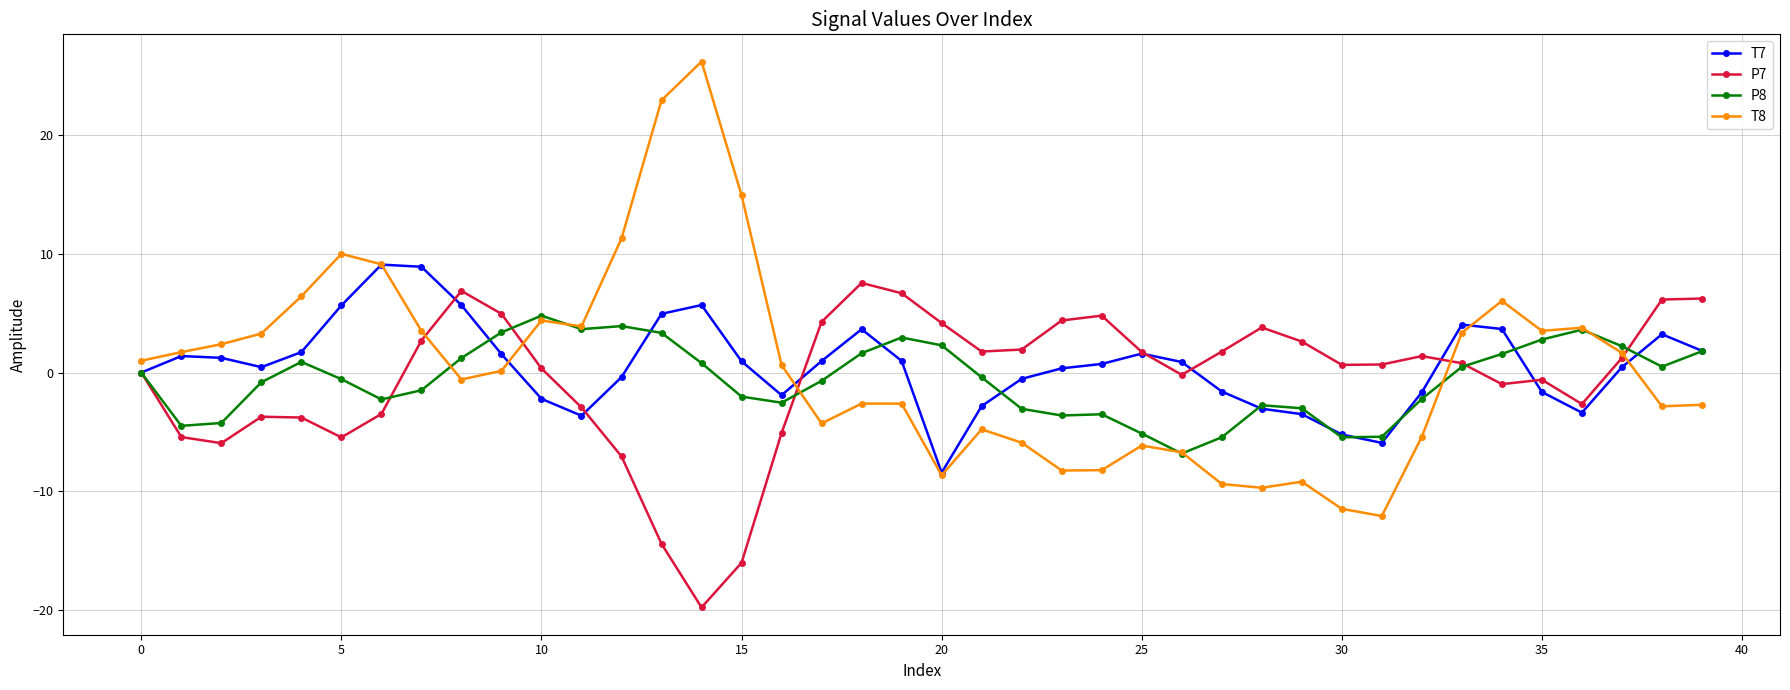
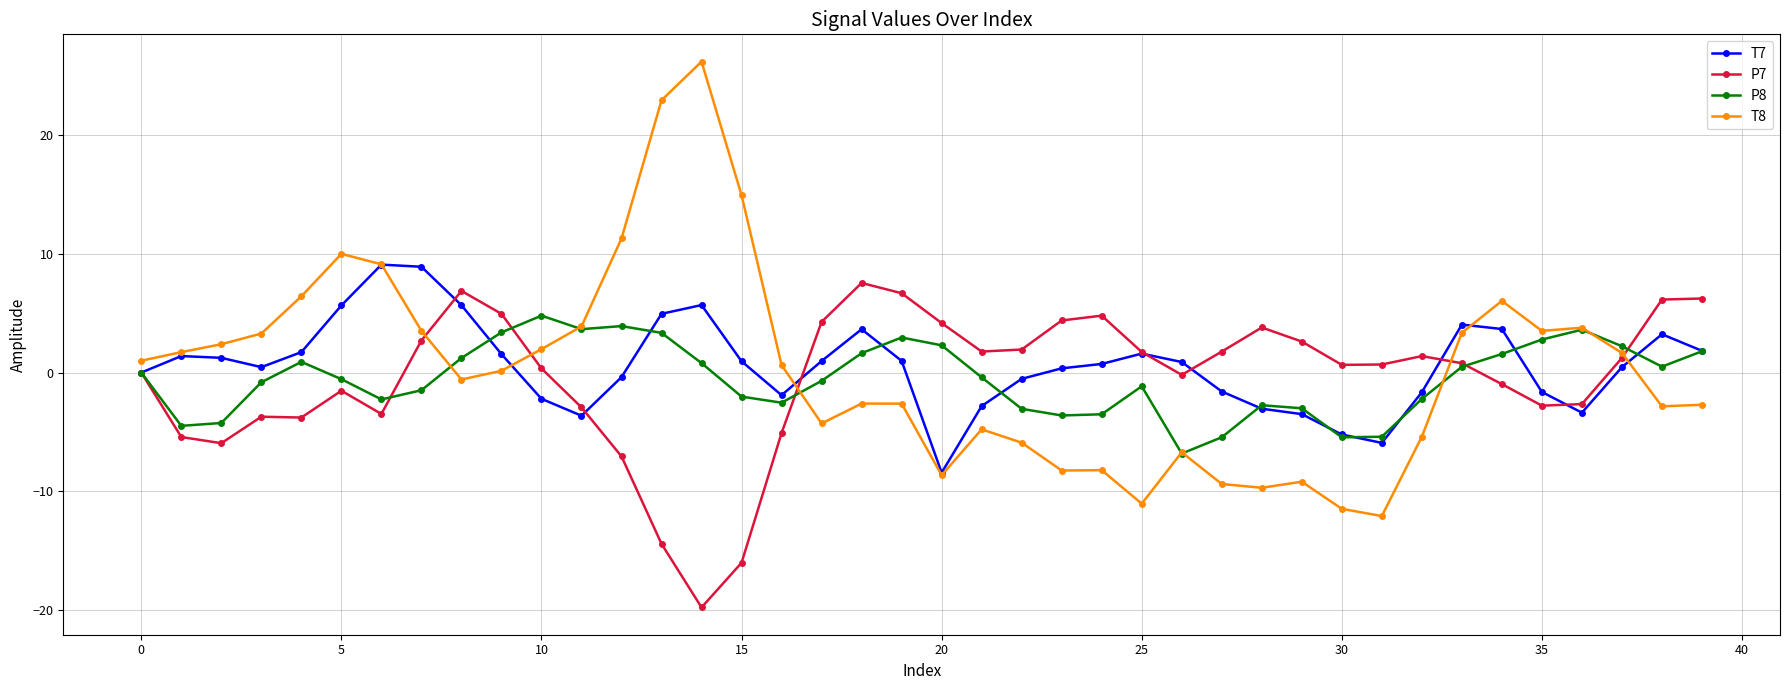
P7, 5: -5.5 -> -1.5
T8, 10: 4.4 -> 2.0
P8, 25: -5.1 -> -1.2
T8, 25: -6.2 -> -11.1
P7, 35: -0.6 -> -2.8
